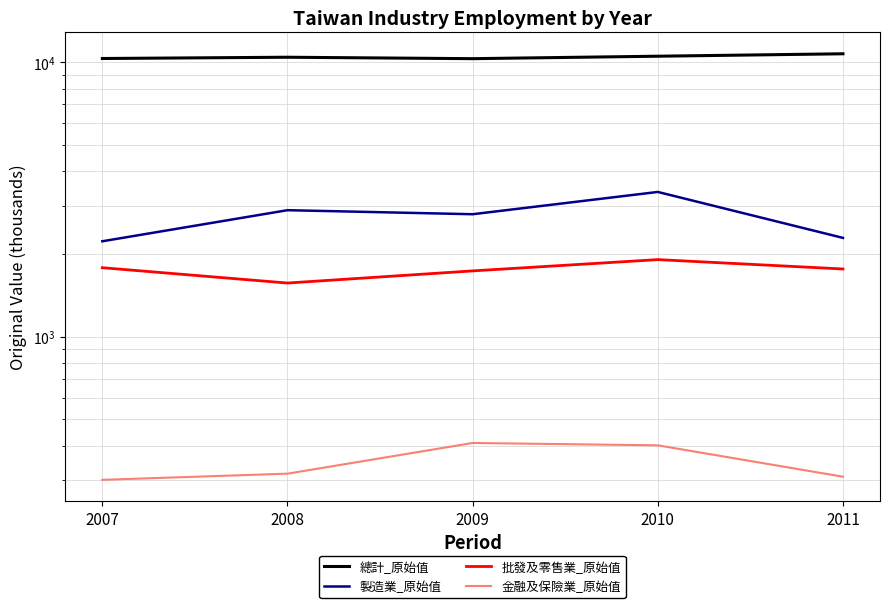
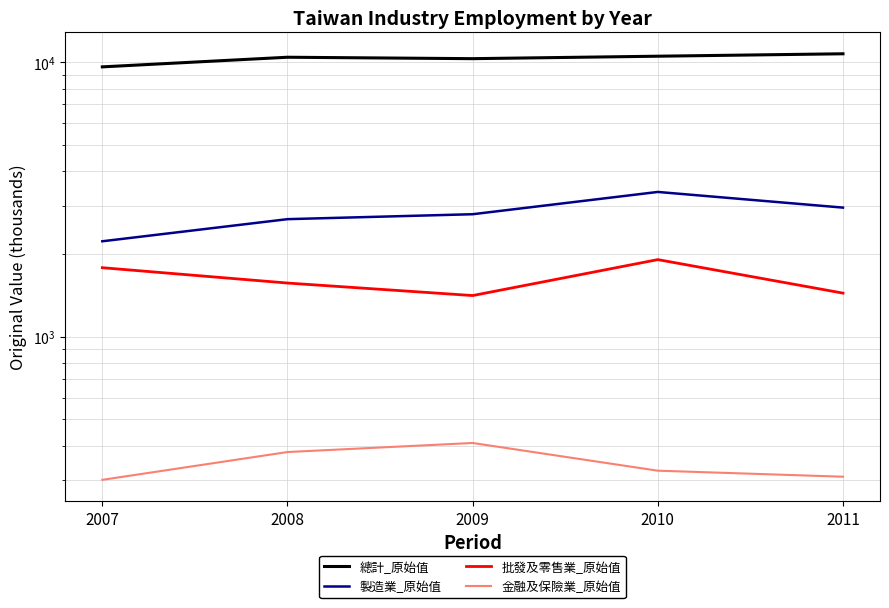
總計_原始值, 2007: 10300 -> 9600
製造業_原始值, 2008: 2900 -> 2700
金融及保險業_原始值, 2008: 320 -> 380
批發及零售業_原始值, 2009: 1700 -> 1400
金融及保險業_原始值, 2010: 400 -> 330
製造業_原始值, 2011: 2300 -> 2900
批發及零售業_原始值, 2011: 1800 -> 1400
